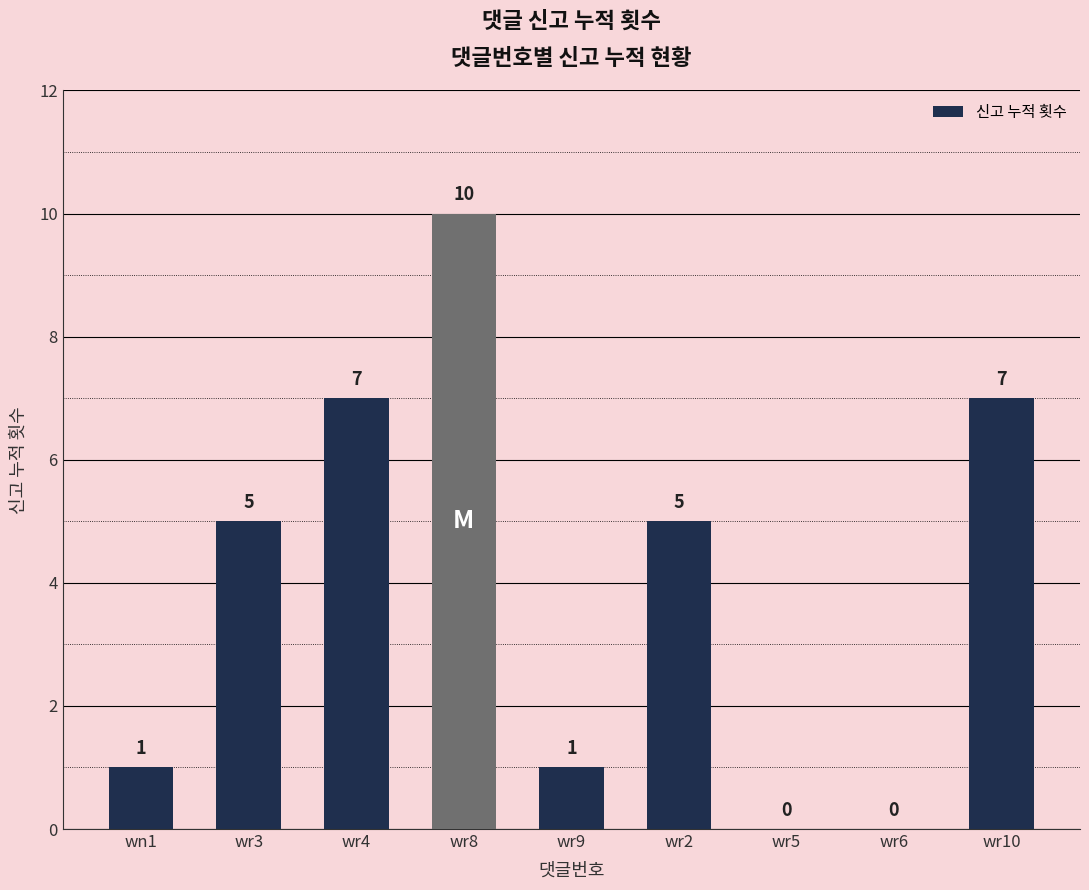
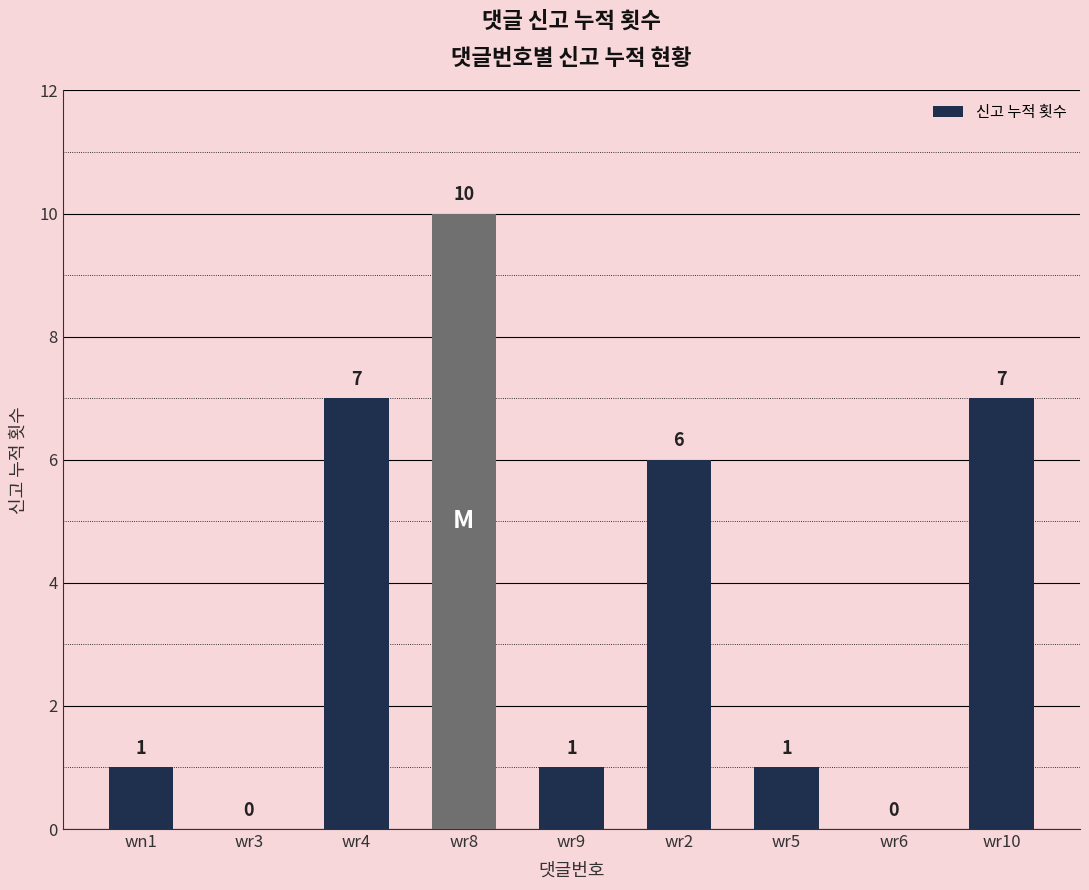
wr3: 5 -> 0
wr2: 5 -> 6
wr5: 0 -> 1
